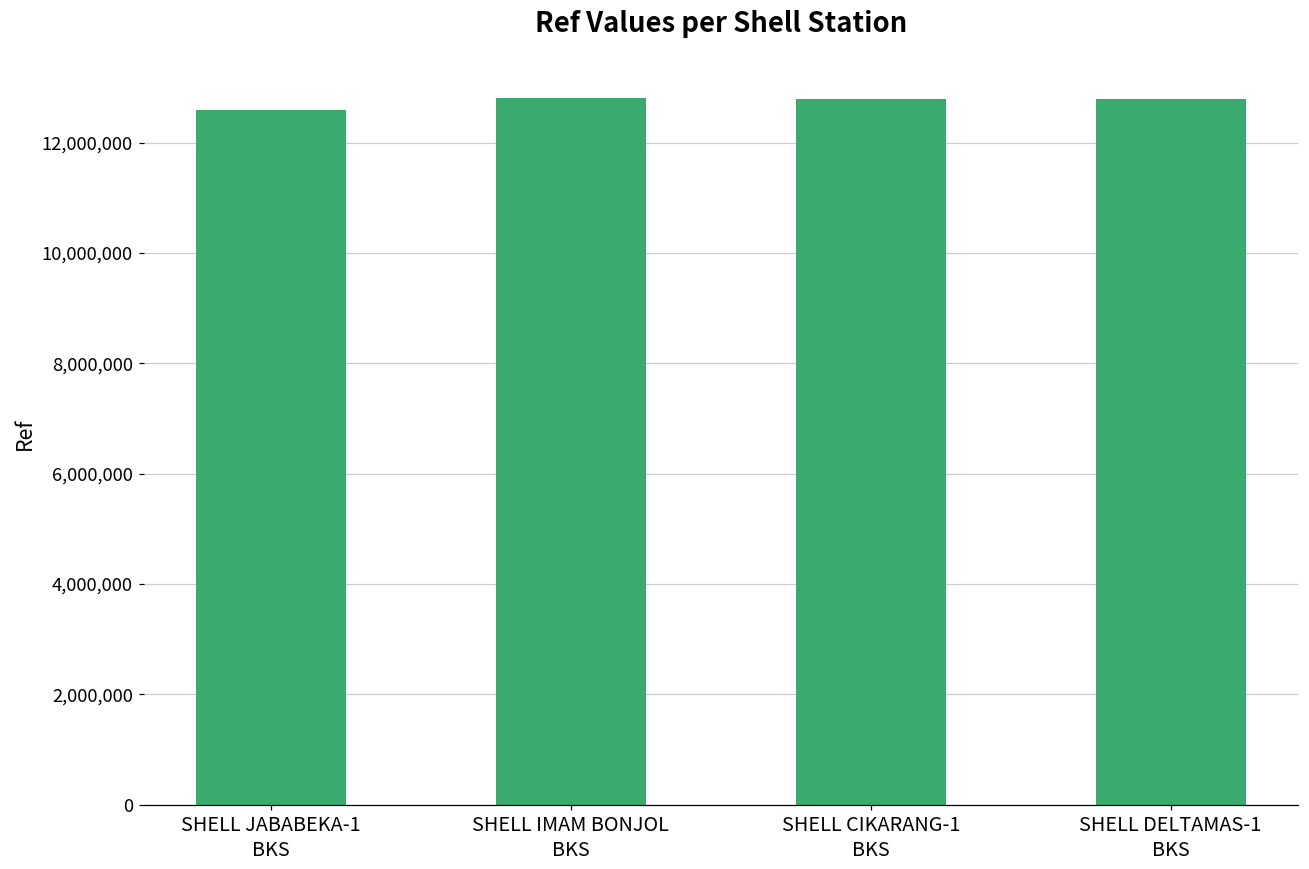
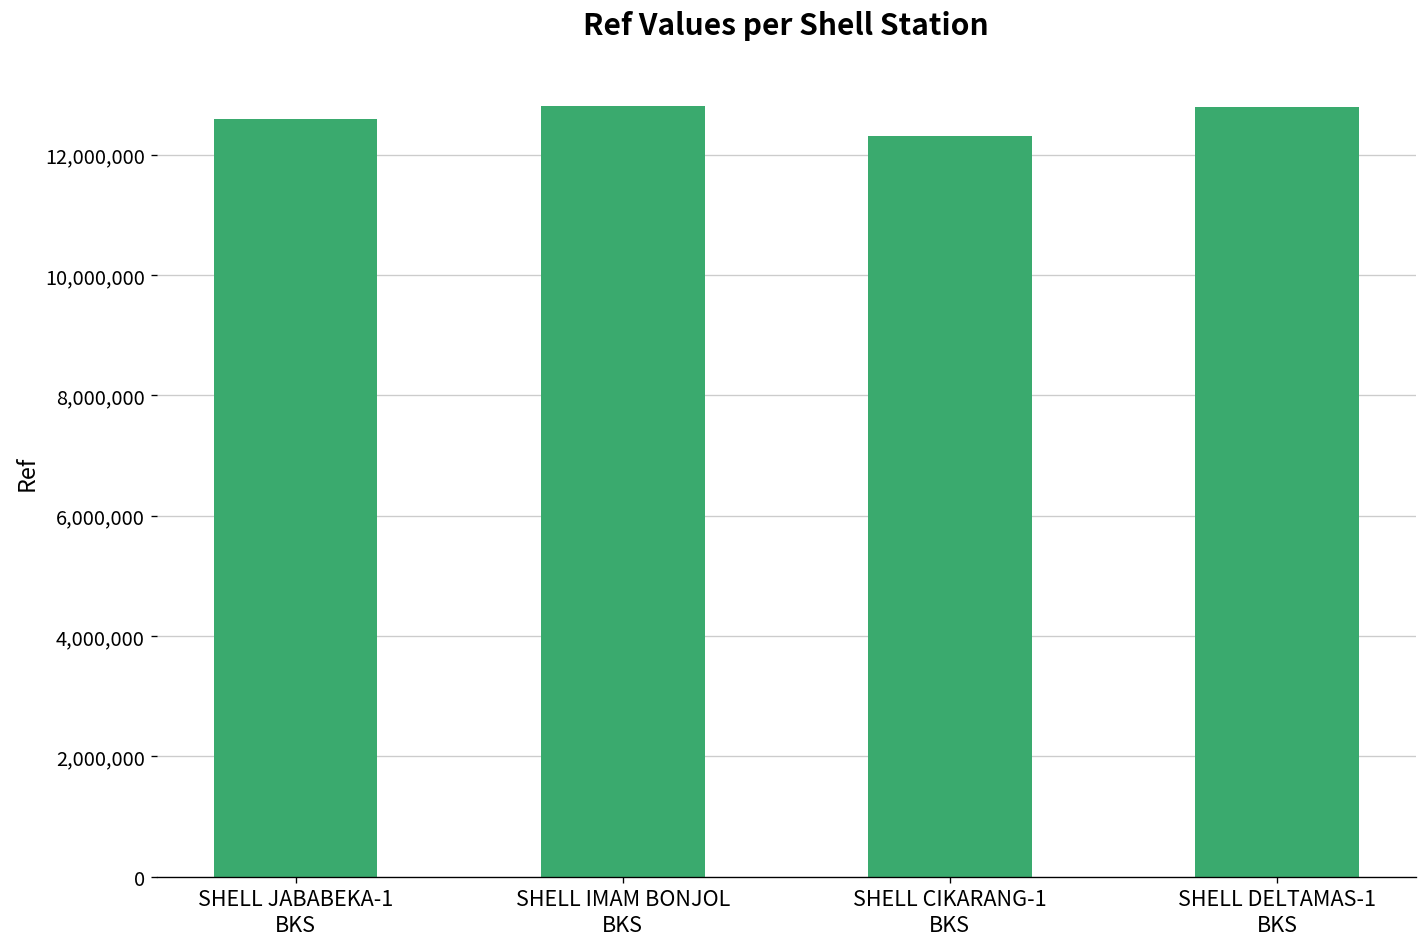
SHELL CIKARANG-1 BKS: 12,800,000 -> 12,300,000
